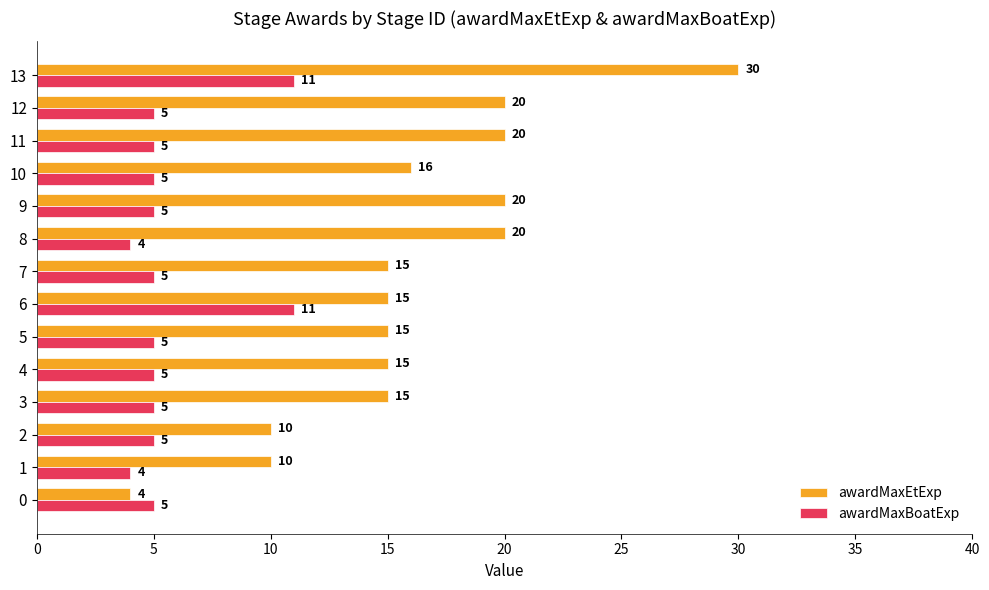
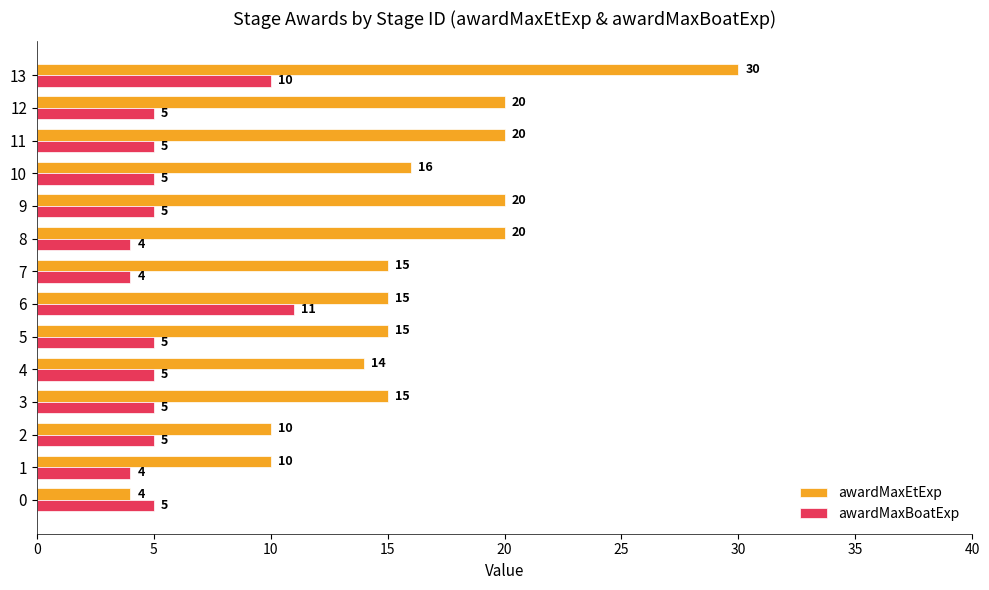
awardMaxBoatExp, 13: 11 -> 10
awardMaxBoatExp, 7: 5 -> 4
awardMaxEtExp, 4: 15 -> 14
